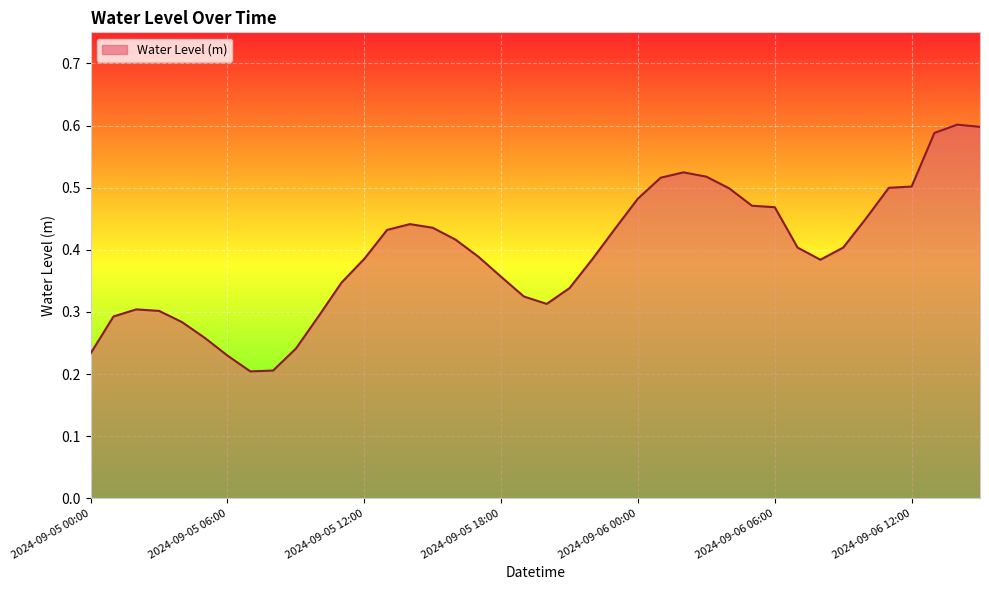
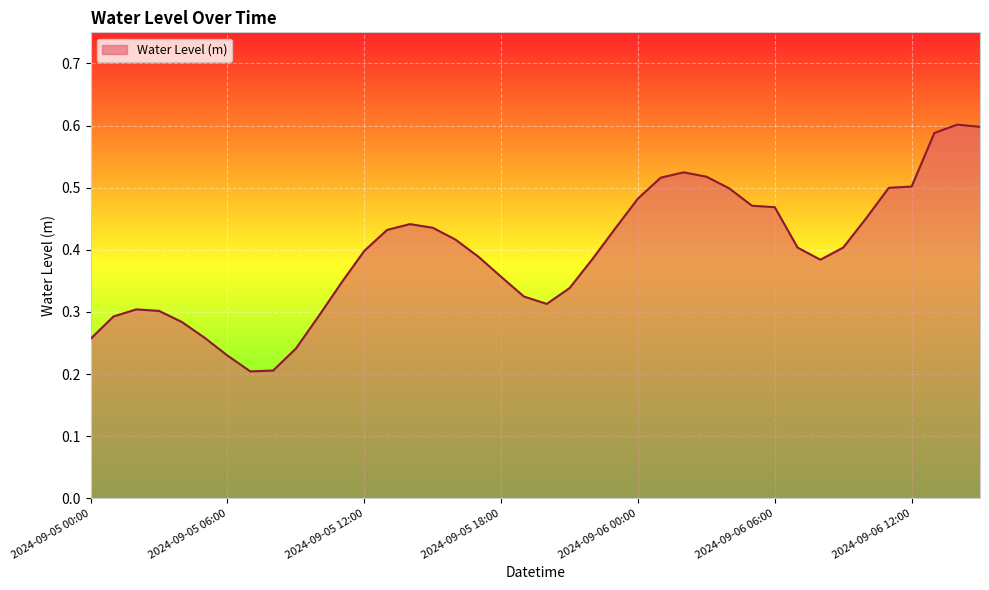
2024-09-05 00:00: 0.23 -> 0.26
2024-09-05 12:00: 0.39 -> 0.40
